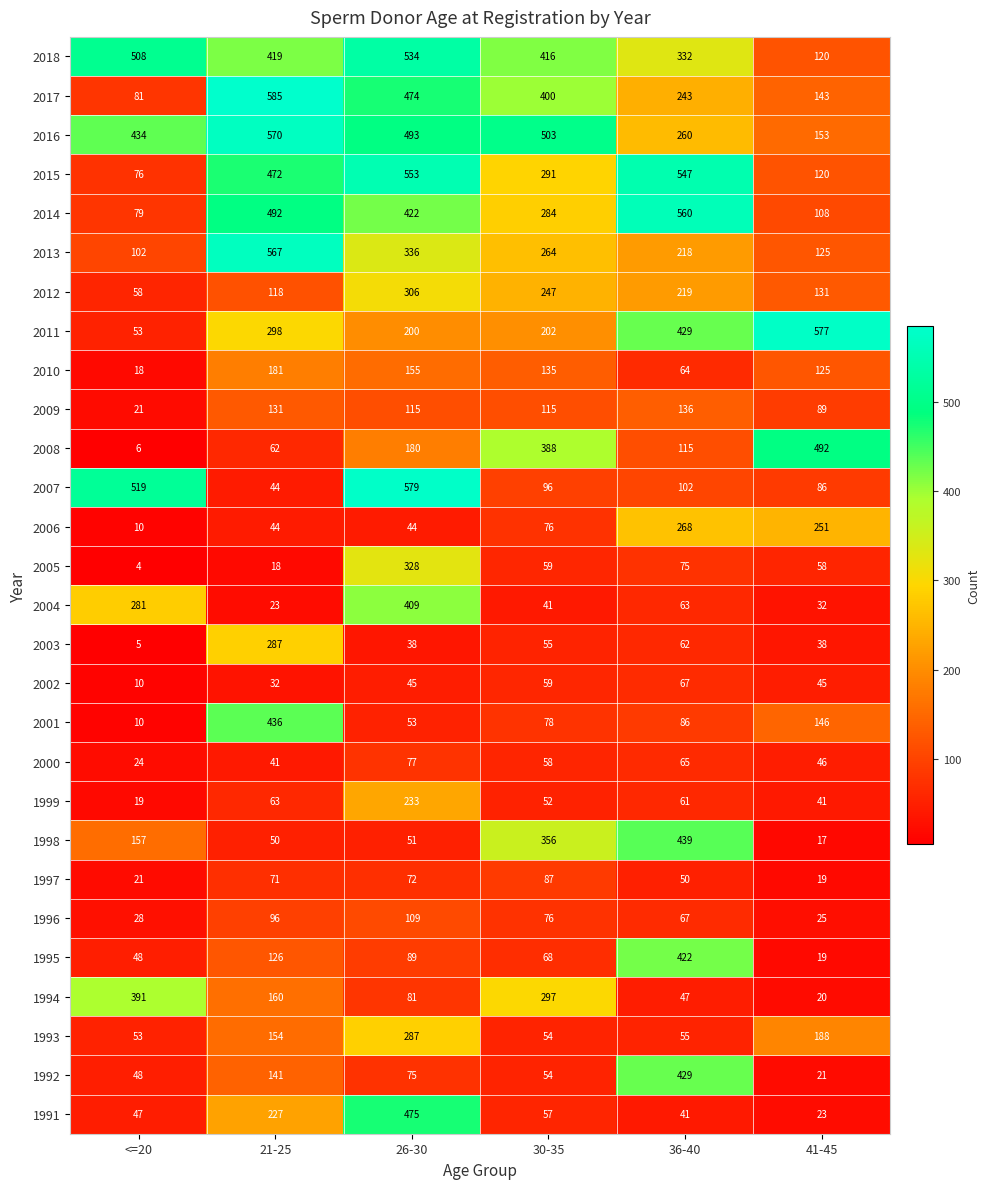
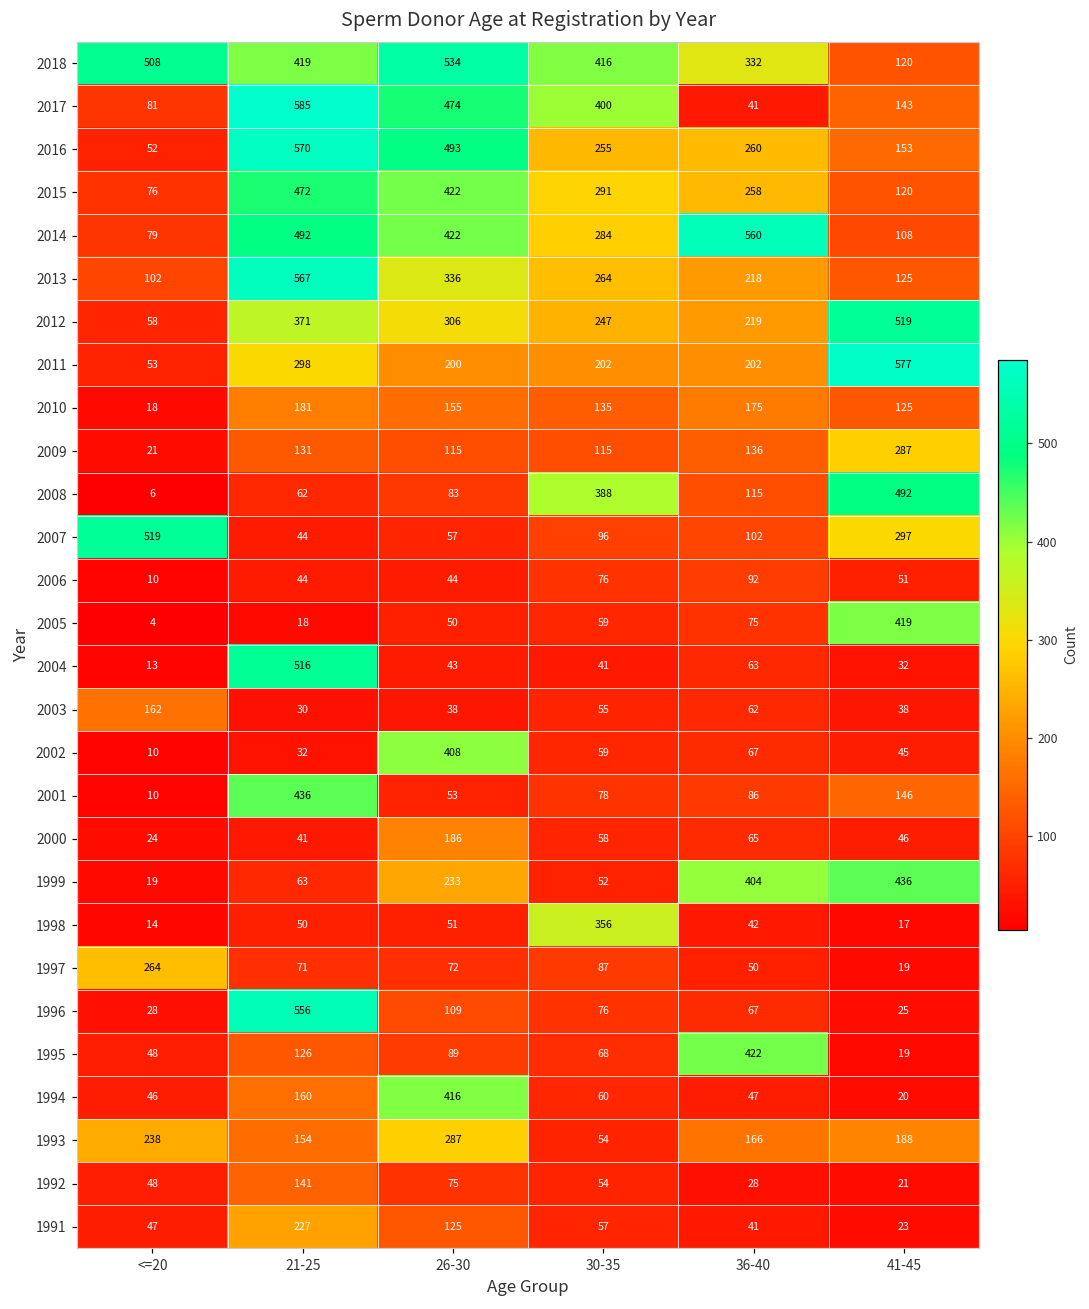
2017, 36-40: 243 -> 41
2016, <=20: 434 -> 52
2016, 30-35: 503 -> 255
2015, 26-30: 553 -> 422
2015, 36-40: 547 -> 258
2012, 21-25: 118 -> 371
2012, 41-45: 131 -> 519
2011, 36-40: 429 -> 202
2010, 36-40: 64 -> 175
2009, 41-45: 89 -> 287
2008, 26-30: 180 -> 83
2007, 26-30: 579 -> 57
2007, 41-45: 86 -> 297
2006, 36-40: 268 -> 92
2006, 41-45: 251 -> 51
2005, 26-30: 328 -> 50
2005, 41-45: 58 -> 419
2004, <=20: 281 -> 13
2004, 21-25: 23 -> 516
2004, 26-30: 409 -> 43
2003, <=20: 5 -> 162
2003, 21-25: 287 -> 30
2002, 26-30: 45 -> 408
2000, 26-30: 77 -> 186
1999, 36-40: 61 -> 404
1999, 41-45: 41 -> 436
1998, <=20: 157 -> 14
1998, 36-40: 439 -> 42
1997, <=20: 21 -> 264
1996, 21-25: 96 -> 556
1994, <=20: 391 -> 46
1994, 26-30: 81 -> 416
1994, 30-35: 297 -> 60
1993, <=20: 53 -> 238
1993, 36-40: 55 -> 166
1992, 36-40: 429 -> 28
1991, 26-30: 475 -> 125
